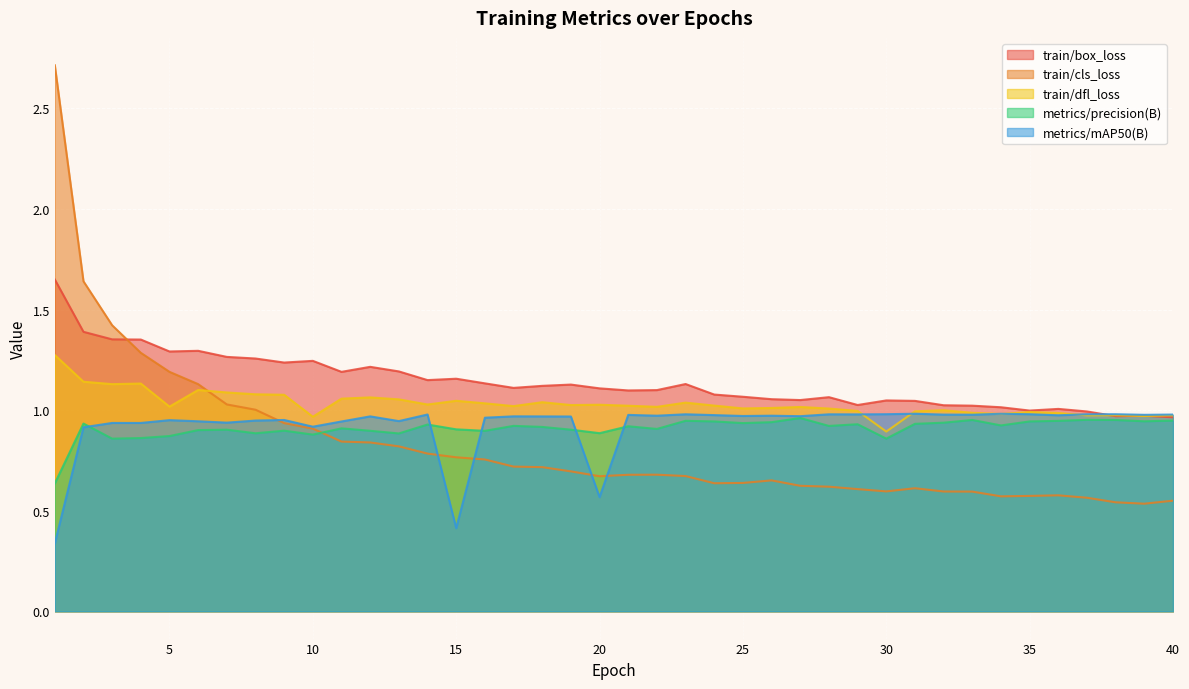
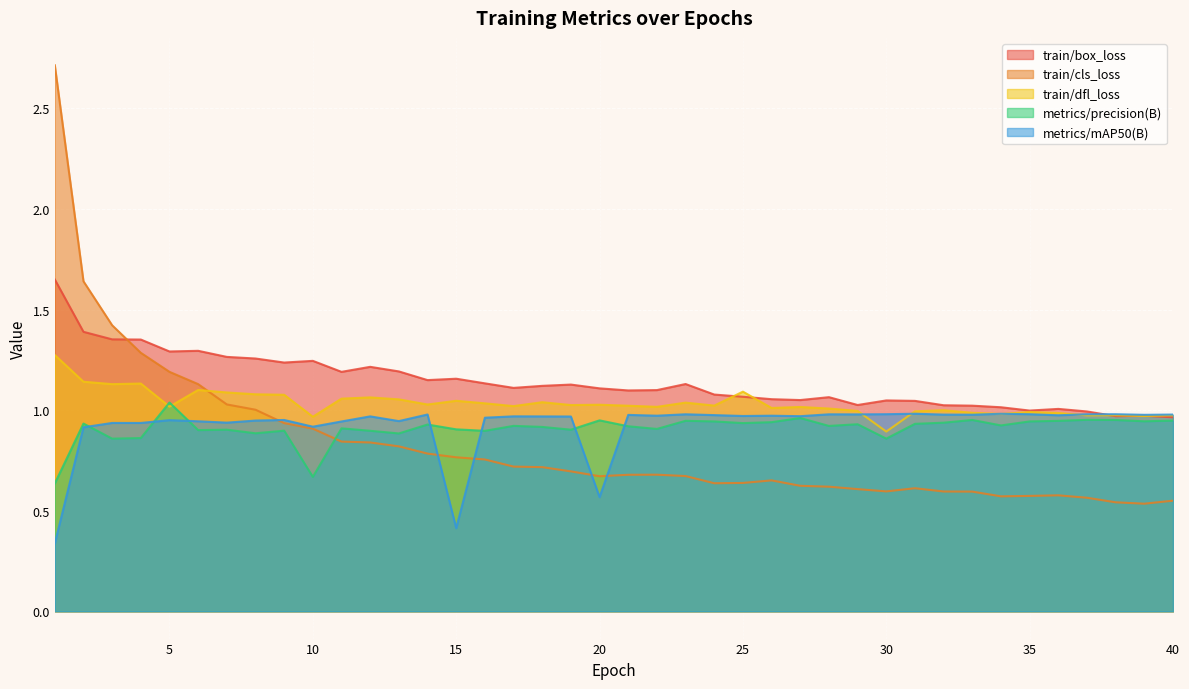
metrics/precision(B), 5: 0.87 -> 1.04
metrics/precision(B), 10: 0.88 -> 0.67
metrics/precision(B), 20: 0.89 -> 0.95
train/dfl_loss, 25: 1.01 -> 1.09
